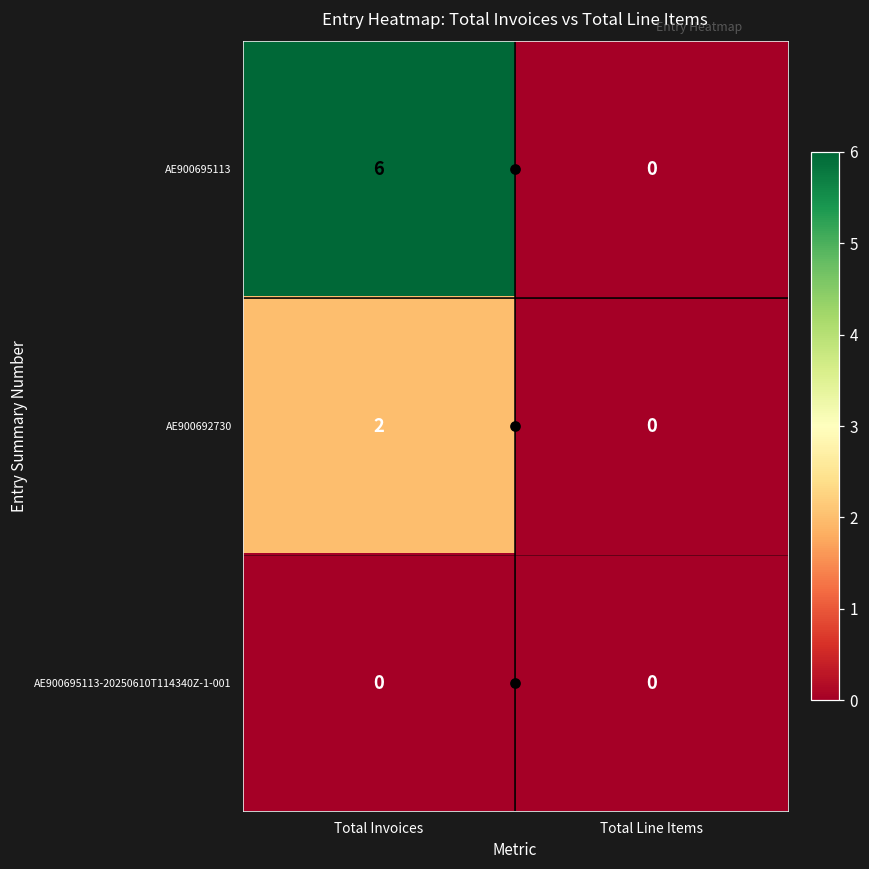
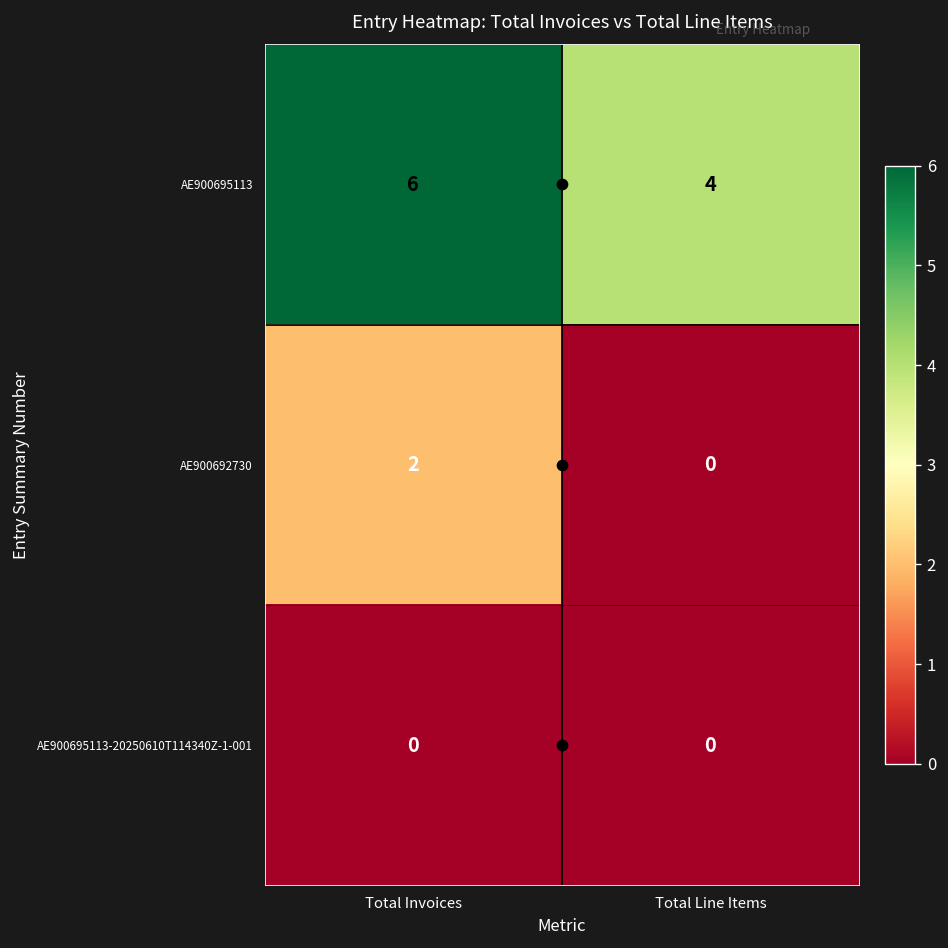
AE900695113, Total Line Items: 0 -> 4
